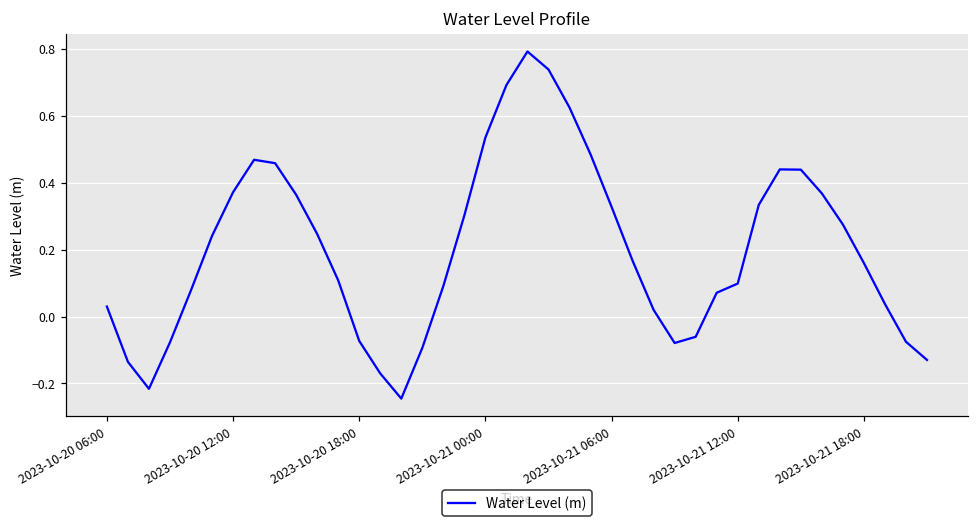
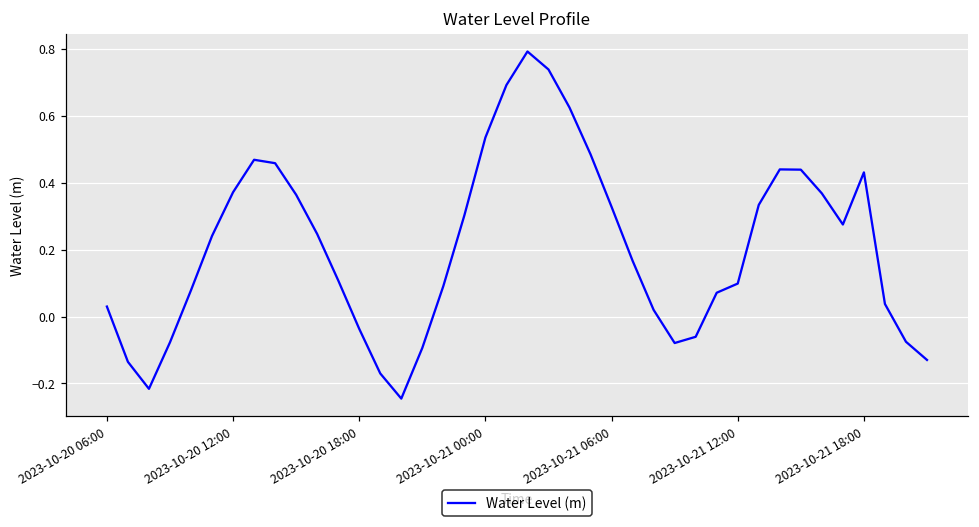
2023-10-20 18:00: -0.07 -> -0.04
2023-10-21 18:00: 0.16 -> 0.43
